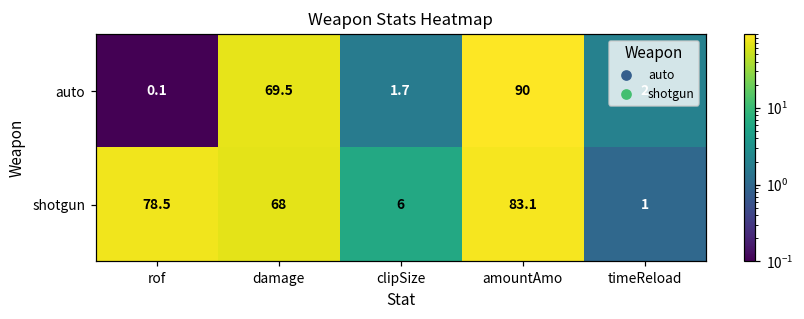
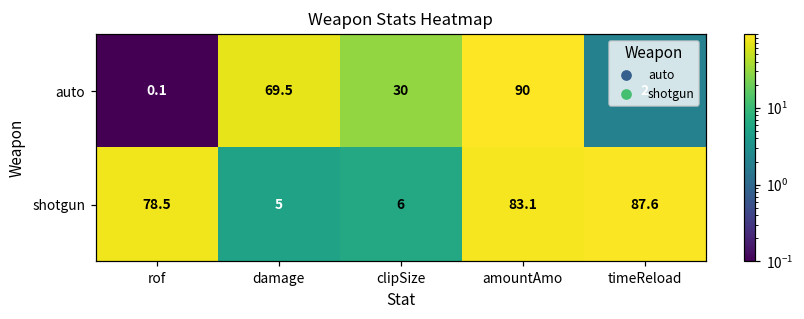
auto, clipSize: 1.7 -> 30
shotgun, damage: 68 -> 5
shotgun, timeReload: 1 -> 87.6
